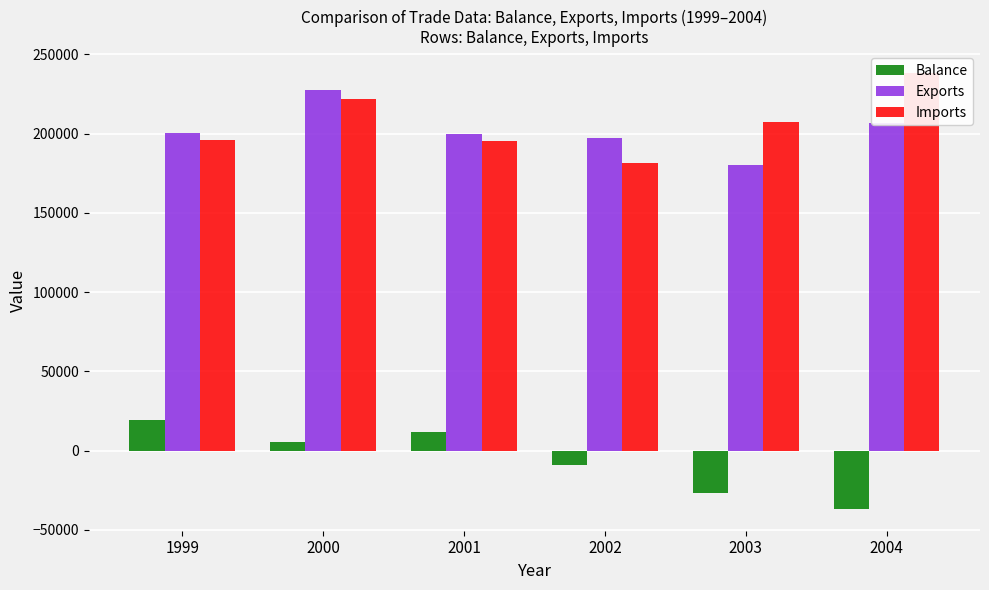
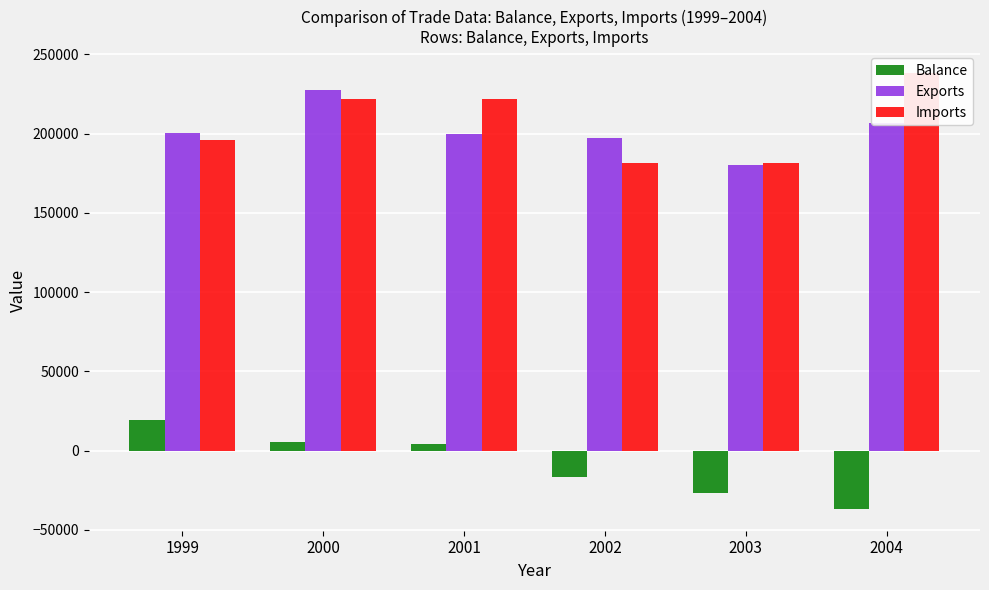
Balance, 2001: 12000 -> 4000
Imports, 2001: 195000 -> 222000
Balance, 2002: -9000 -> -17000
Imports, 2003: 207000 -> 181000
